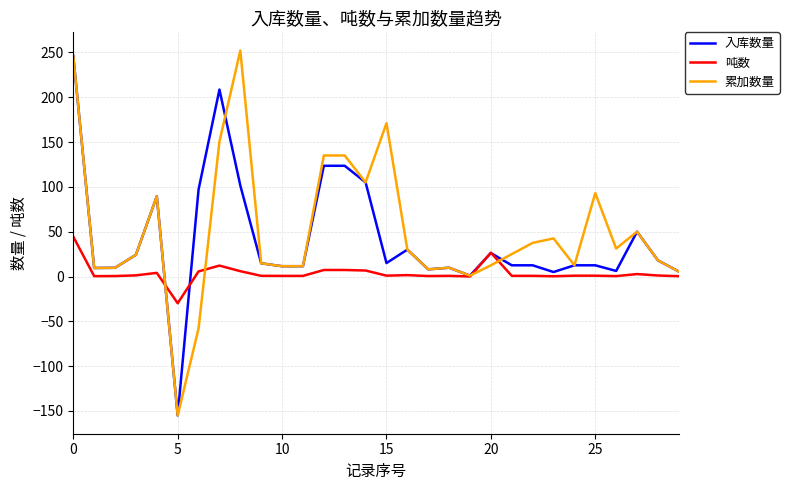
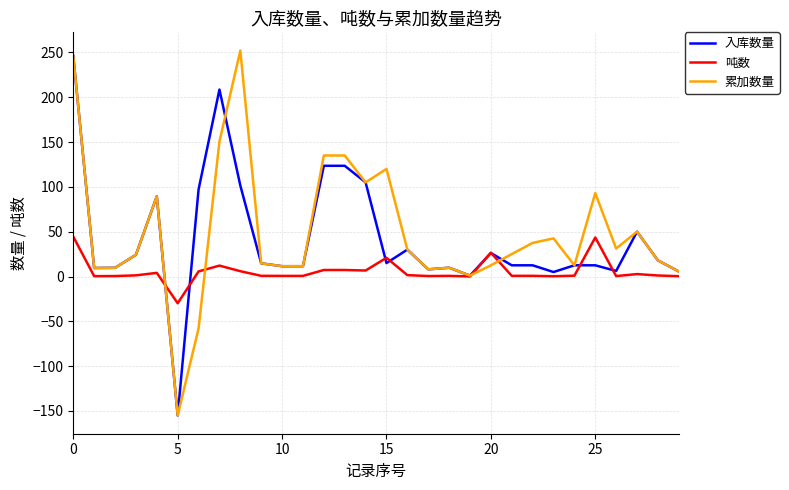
吨数, 15: 0 -> 20
累加数量, 15: 170 -> 120
吨数, 25: 0 -> 40
